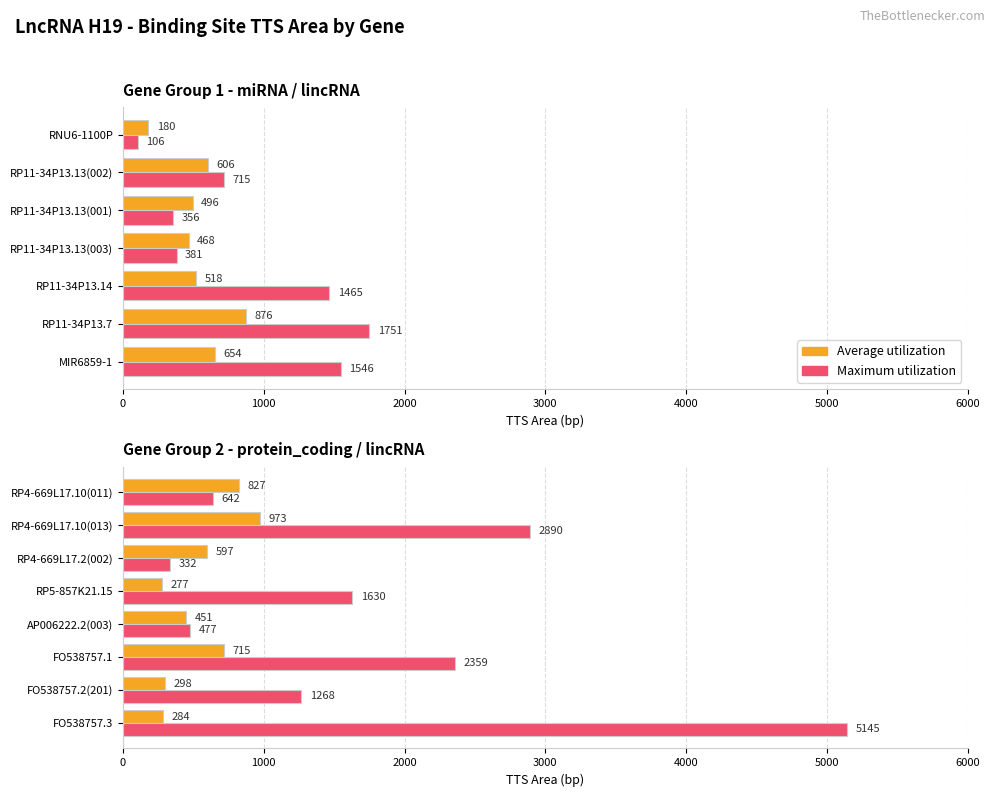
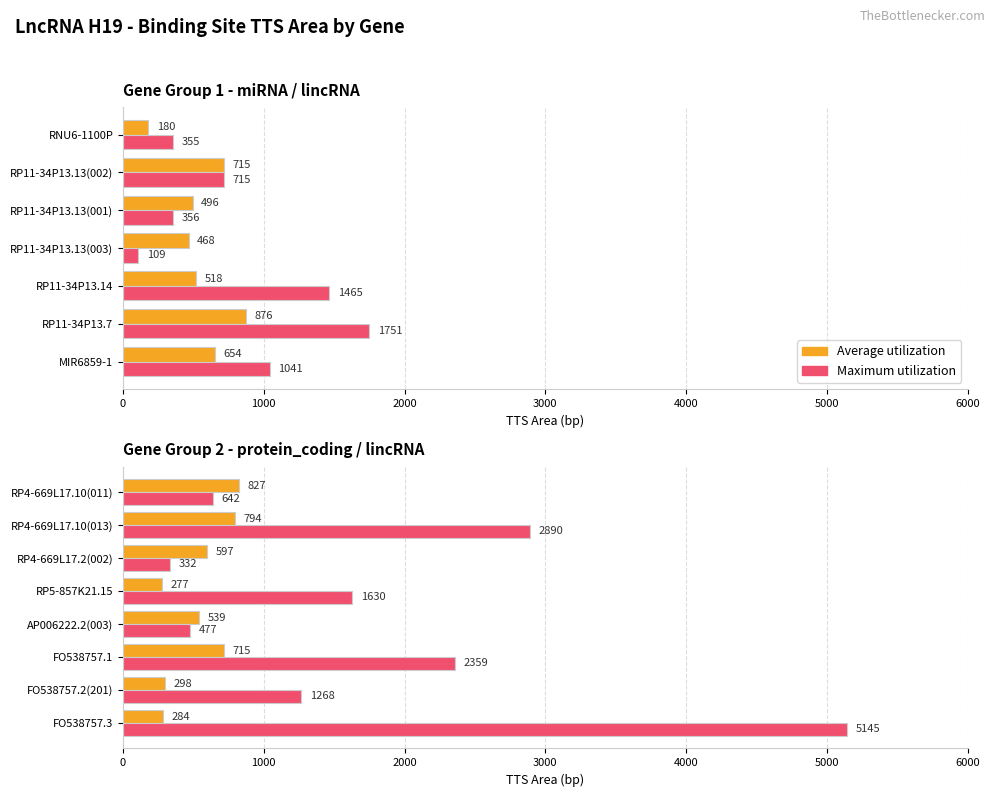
Gene Group 1 - miRNA / lincRNA, Maximum utilization, RNU6-1100P: 106 -> 355
Gene Group 1 - miRNA / lincRNA, Average utilization, RP11-34P13.13(002): 606 -> 715
Gene Group 1 - miRNA / lincRNA, Maximum utilization, RP11-34P13.13(003): 381 -> 109
Gene Group 1 - miRNA / lincRNA, Maximum utilization, MIR6859-1: 1546 -> 1041
Gene Group 2 - protein_coding / lincRNA, Average utilization, RP4-669L17.10(013): 973 -> 794
Gene Group 2 - protein_coding / lincRNA, Average utilization, AP006222.2(003): 451 -> 539
